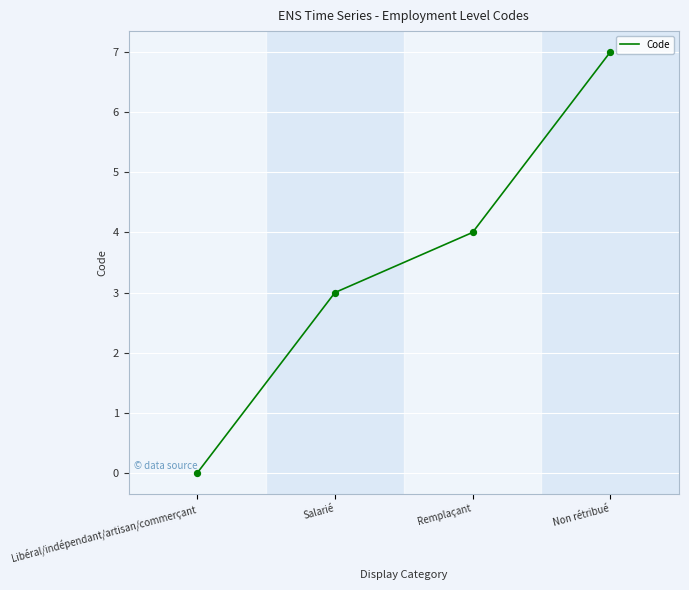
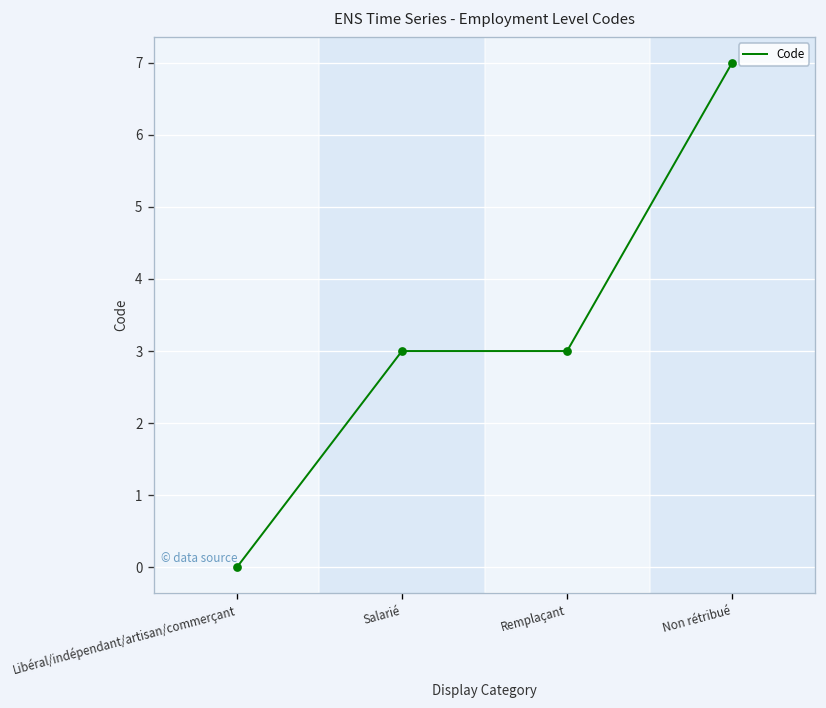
Remplaçant: 4 -> 3
